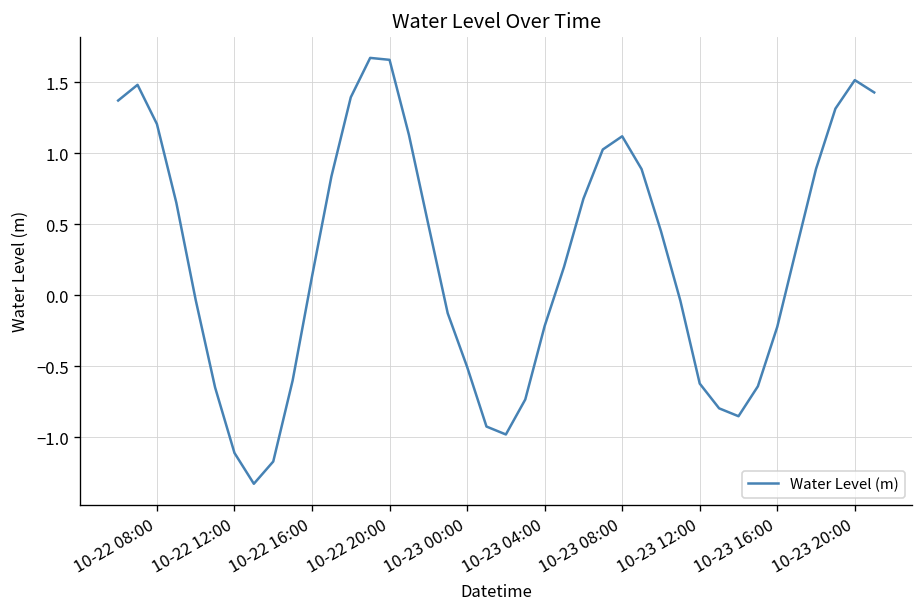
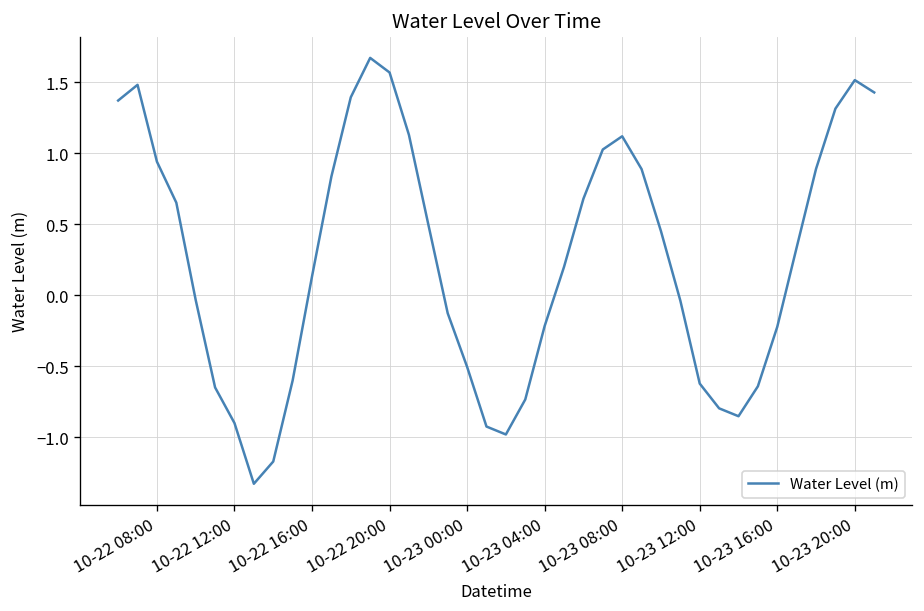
10-22 08:00: 1.21 -> 0.94
10-22 12:00: -1.11 -> -0.90
10-22 20:00: 1.66 -> 1.57
